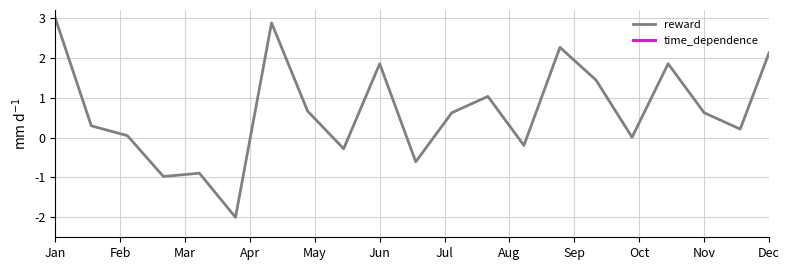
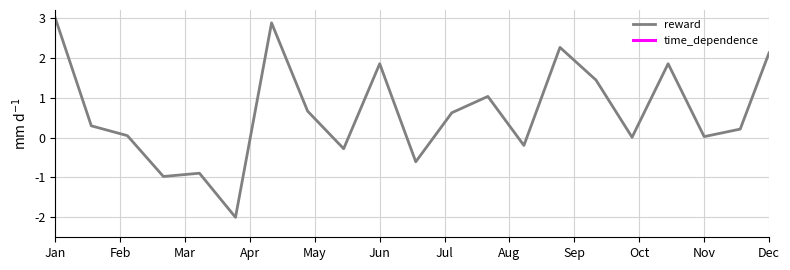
reward, Nov: 0.6 -> 0.0
